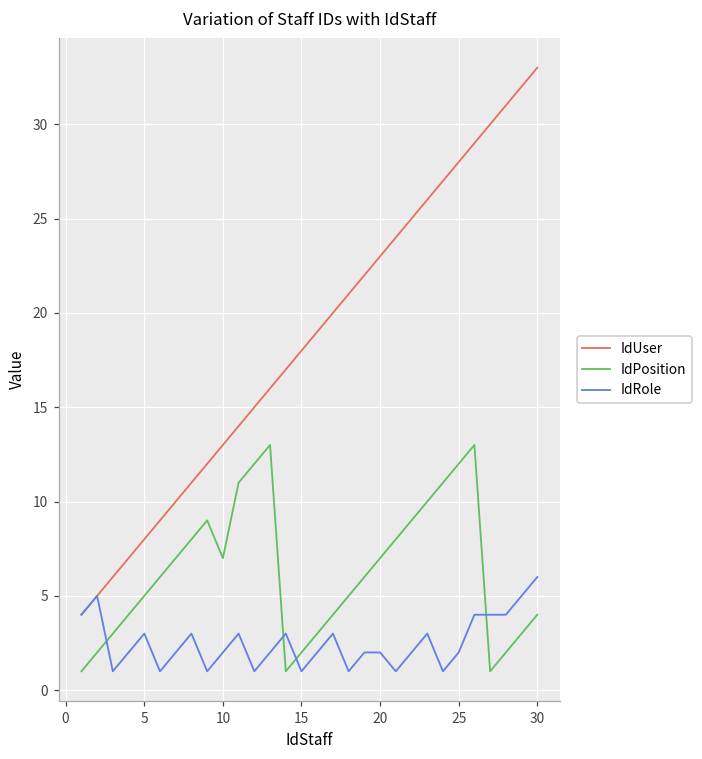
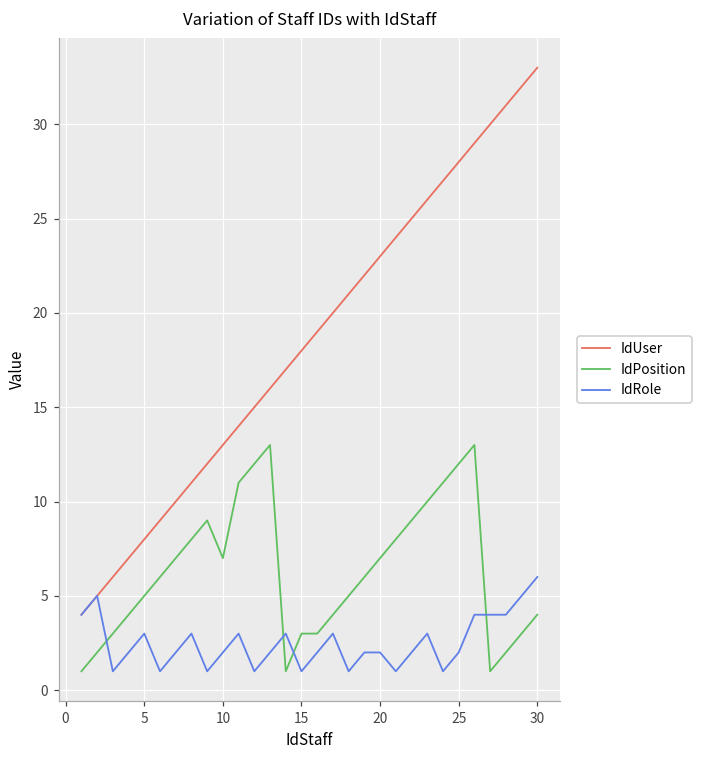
IdPosition, 15: 2 -> 3
